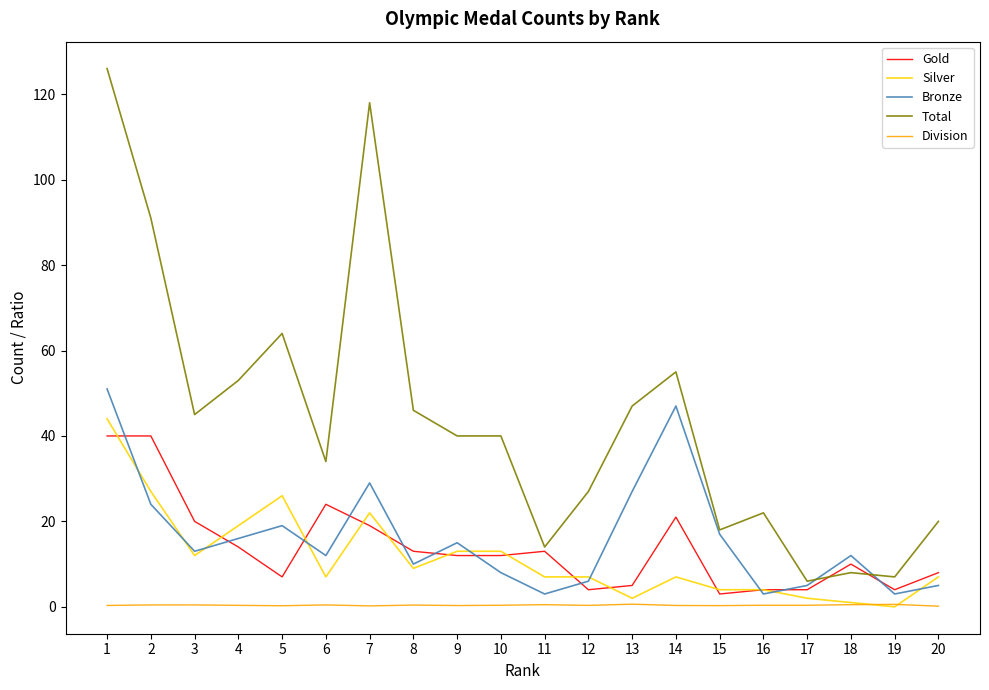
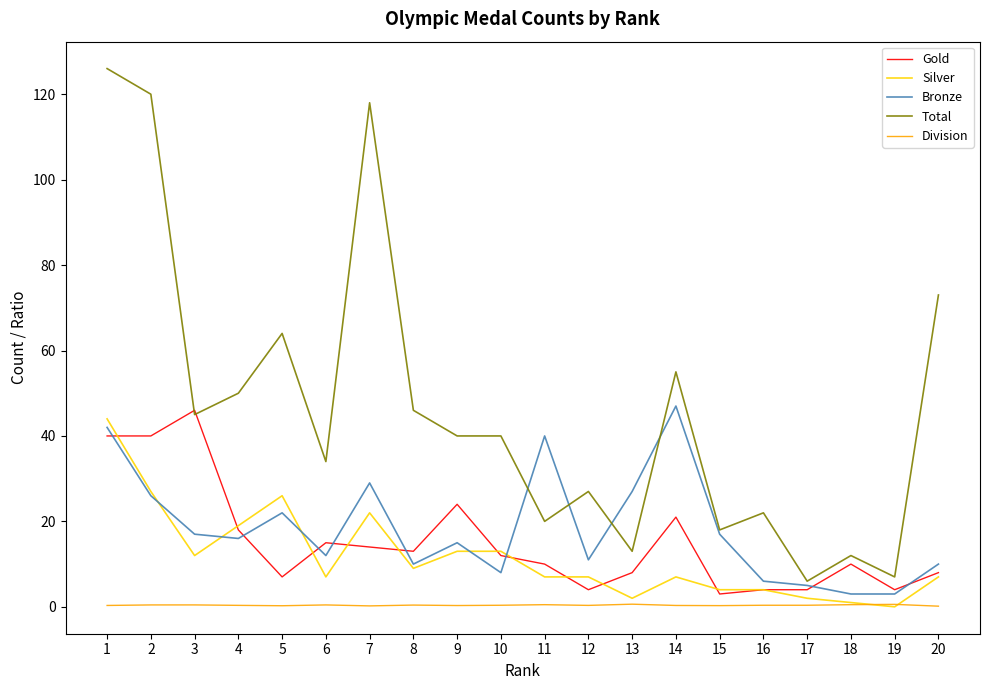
Bronze, 1: 51 -> 42
Bronze, 2: 24 -> 26
Total, 2: 91 -> 120
Gold, 3: 20 -> 46
Bronze, 3: 13 -> 17
Gold, 4: 14 -> 18
Total, 4: 53 -> 50
Bronze, 5: 19 -> 22
Gold, 6: 24 -> 15
Gold, 7: 19 -> 14
Gold, 9: 12 -> 24
Gold, 11: 13 -> 10
Bronze, 11: 3 -> 40
Total, 11: 14 -> 20
Bronze, 12: 6 -> 11
Gold, 13: 5 -> 8
Total, 13: 47 -> 13
Bronze, 16: 3 -> 6
Bronze, 18: 12 -> 3
Total, 18: 8 -> 12
Bronze, 20: 5 -> 10
Total, 20: 20 -> 73
